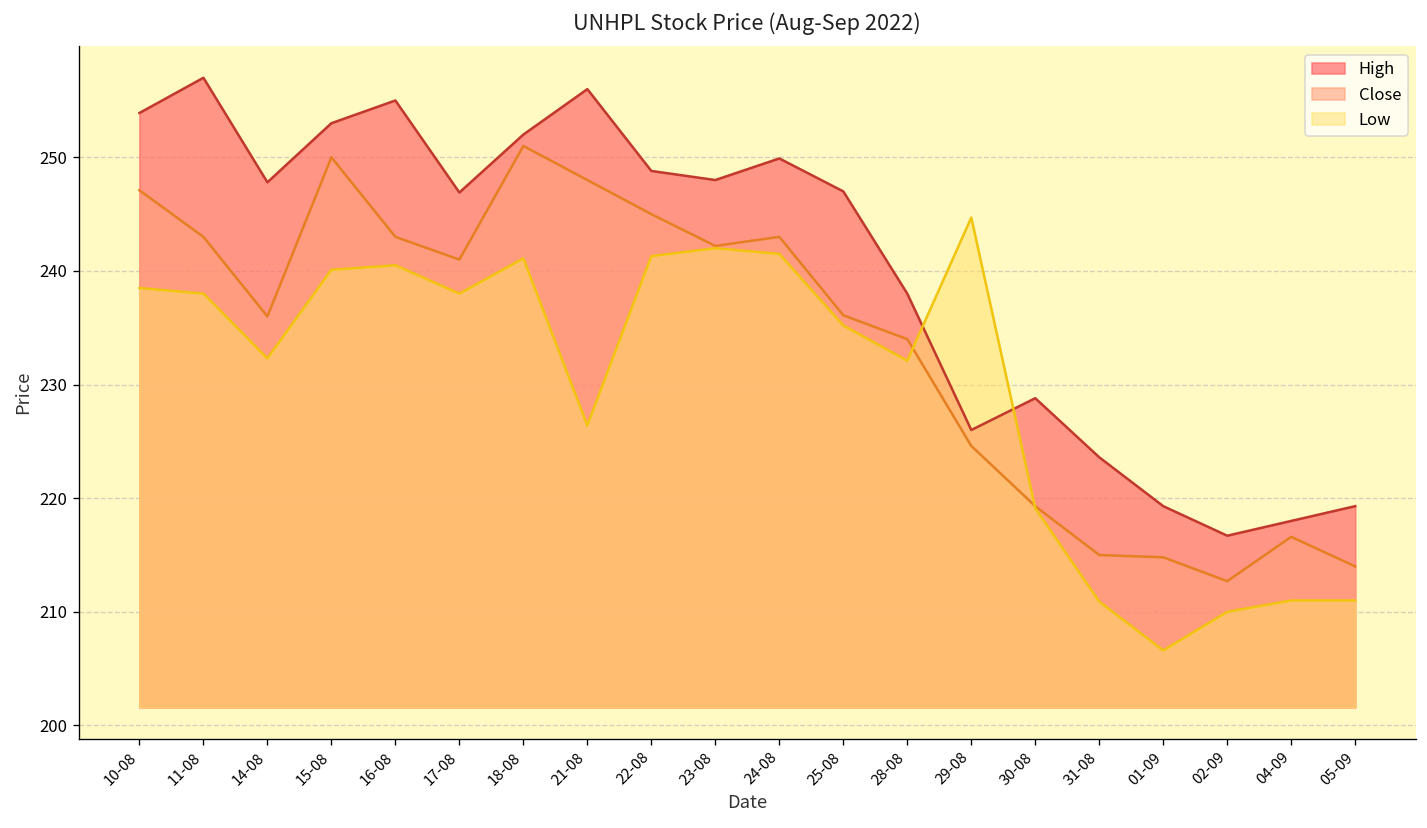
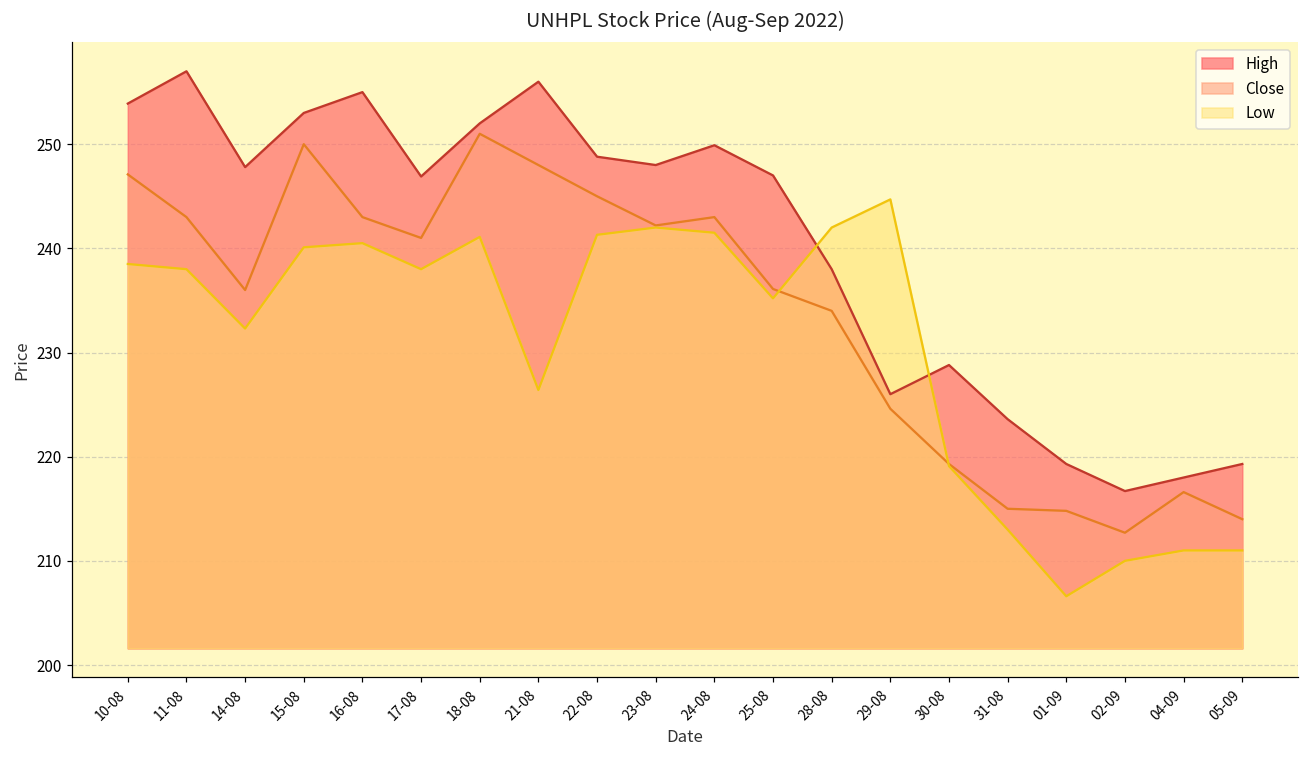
Low, 28-08: 232 -> 242
Low, 31-08: 211 -> 213
